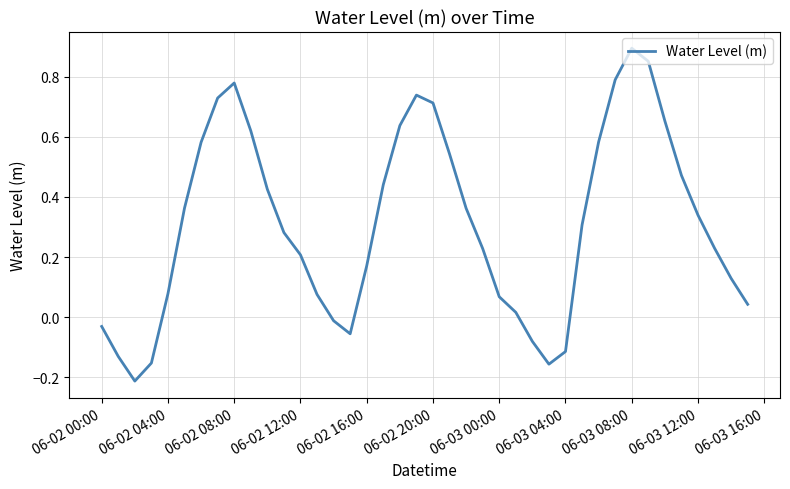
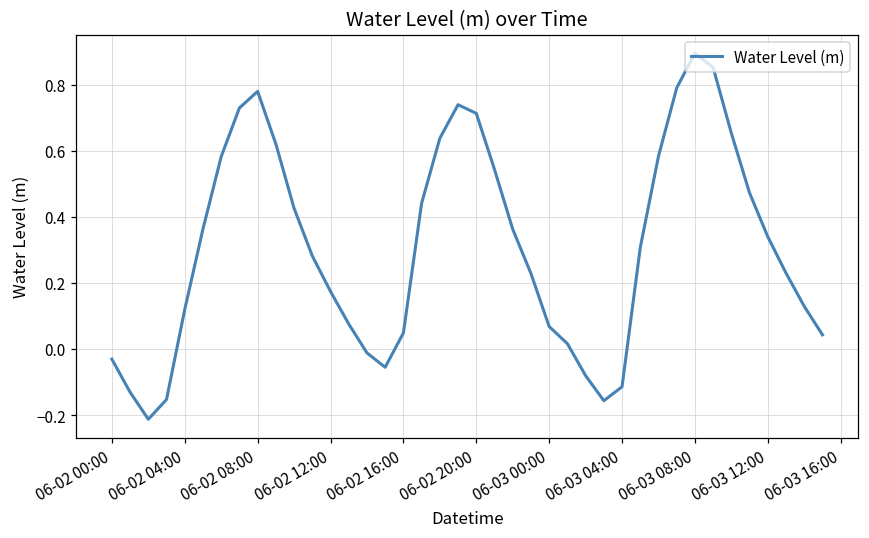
06-02 04:00: 0.08 -> 0.12
06-02 12:00: 0.21 -> 0.17
06-02 16:00: 0.17 -> 0.05
